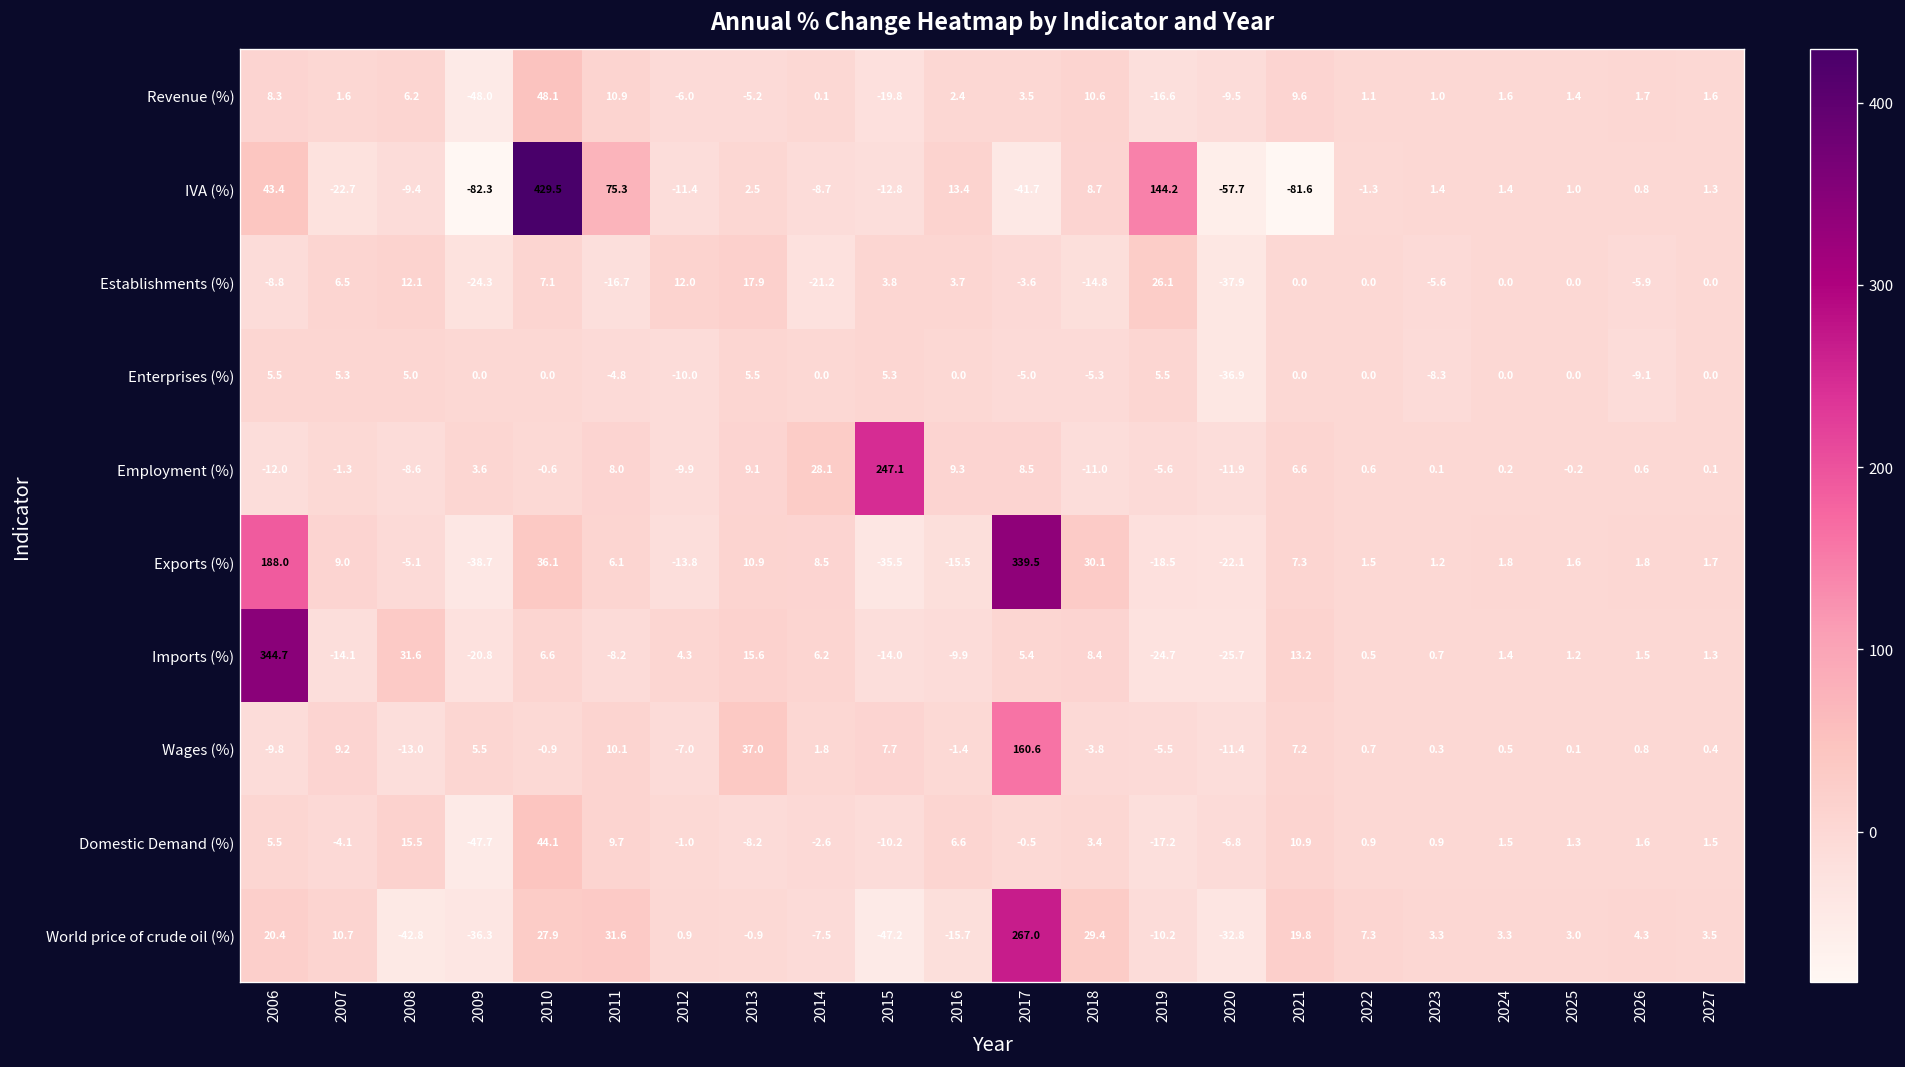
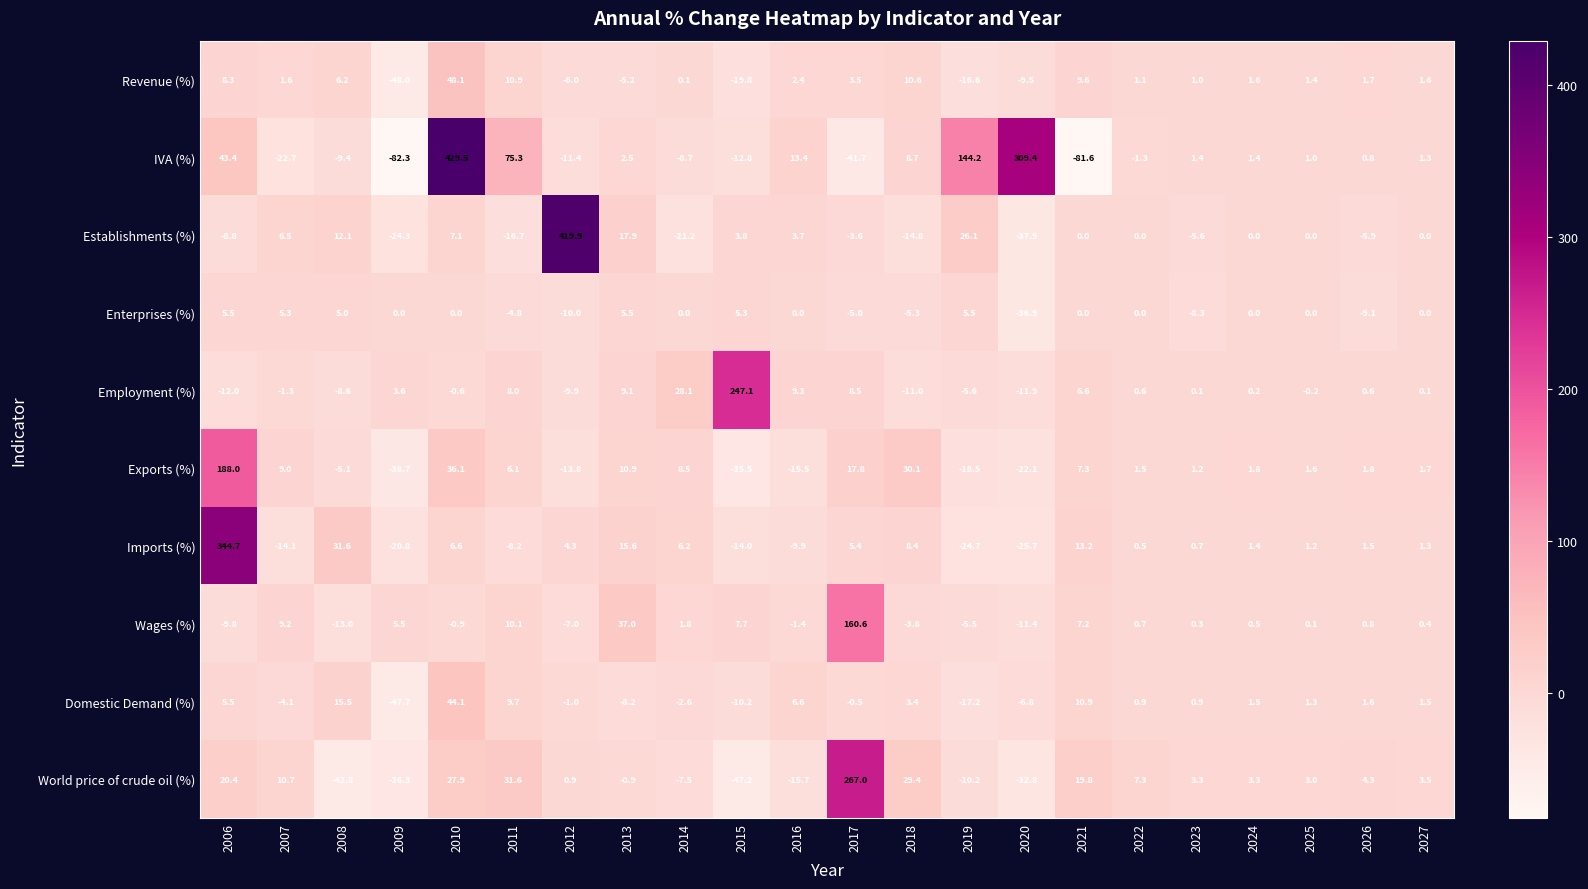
IVA (%), 2020: -57.7 -> 309.4
Establishments (%), 2012: 12.0 -> 419.9
Exports (%), 2017: 339.5 -> 17.8
